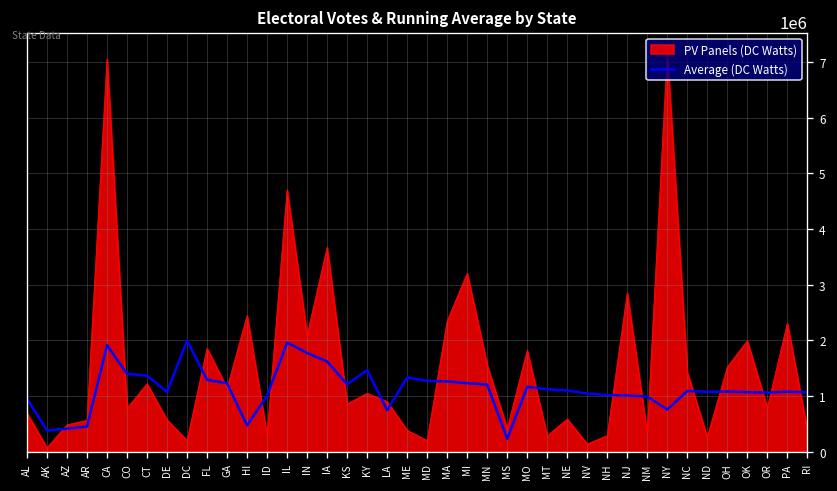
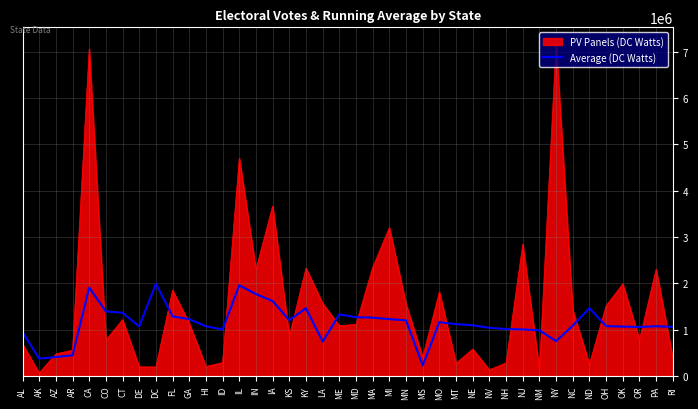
PV Panels (DC Watts), DE: 600000 -> 200000
PV Panels (DC Watts), HI: 2400000 -> 200000
Average (DC Watts), HI: 500000 -> 1100000
PV Panels (DC Watts), IN: 2100000 -> 2300000
PV Panels (DC Watts), KY: 1000000 -> 2300000
PV Panels (DC Watts), LA: 900000 -> 1600000
PV Panels (DC Watts), ME: 400000 -> 1100000
PV Panels (DC Watts), MD: 200000 -> 1100000
PV Panels (DC Watts), NM: 300000 -> 100000
Average (DC Watts), ND: 1100000 -> 1500000
